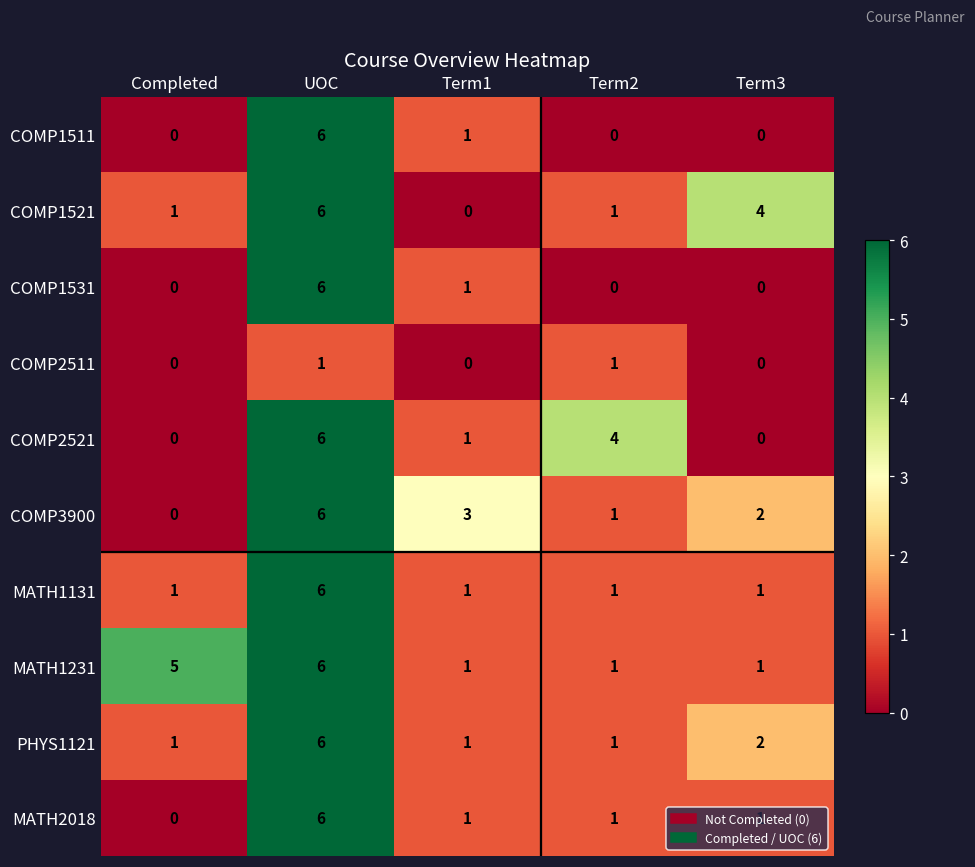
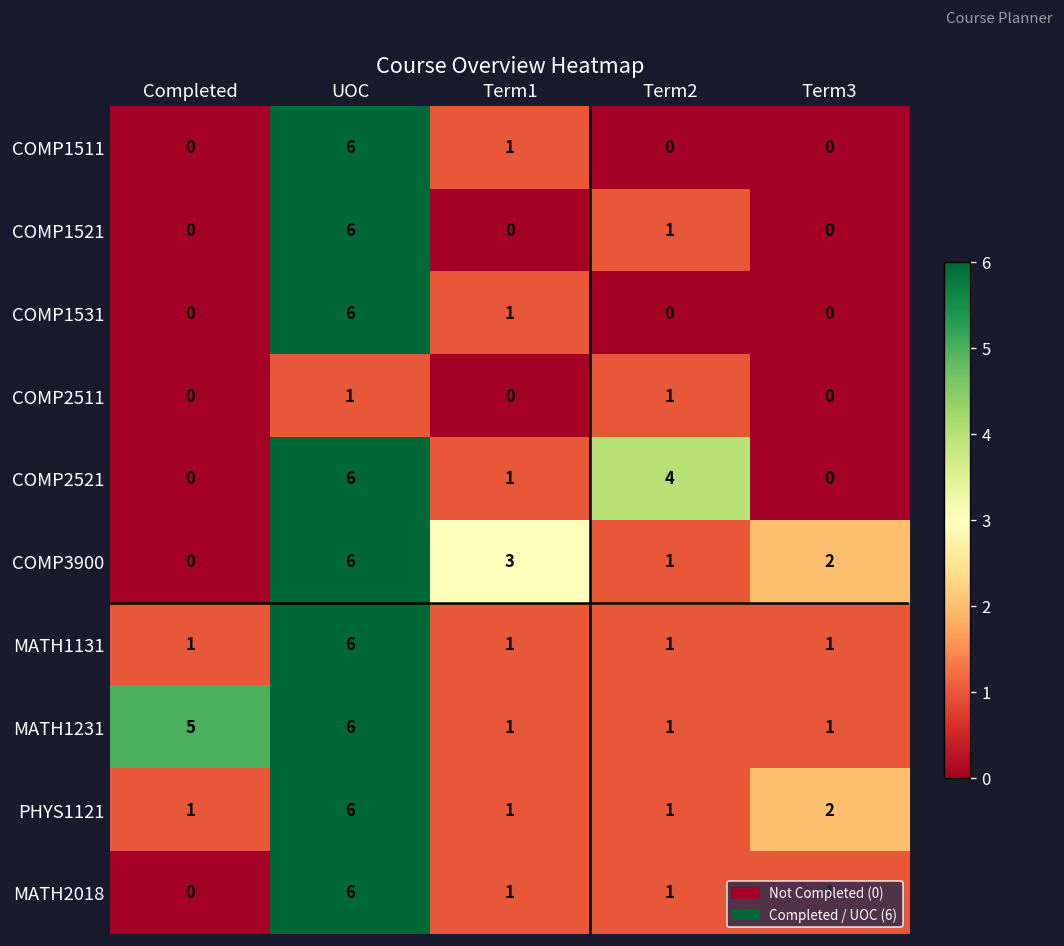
COMP1521, Completed: 1 -> 0
COMP1521, Term3: 4 -> 0
